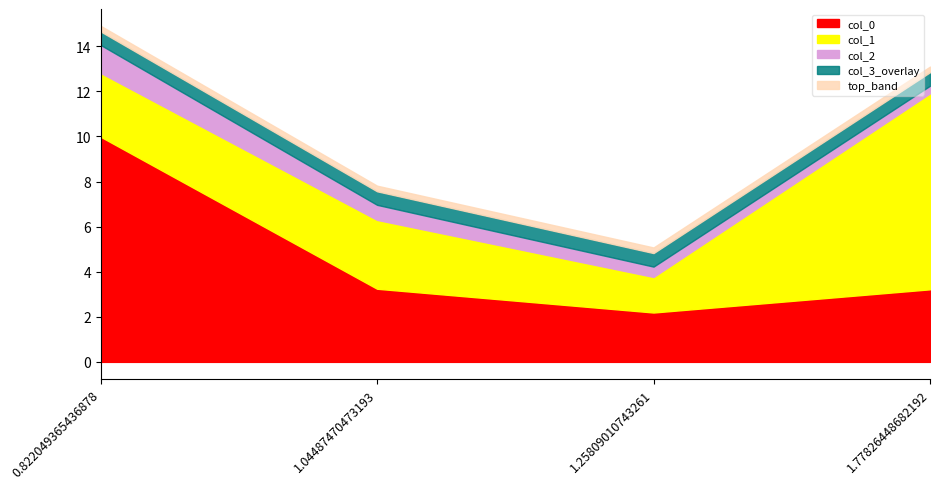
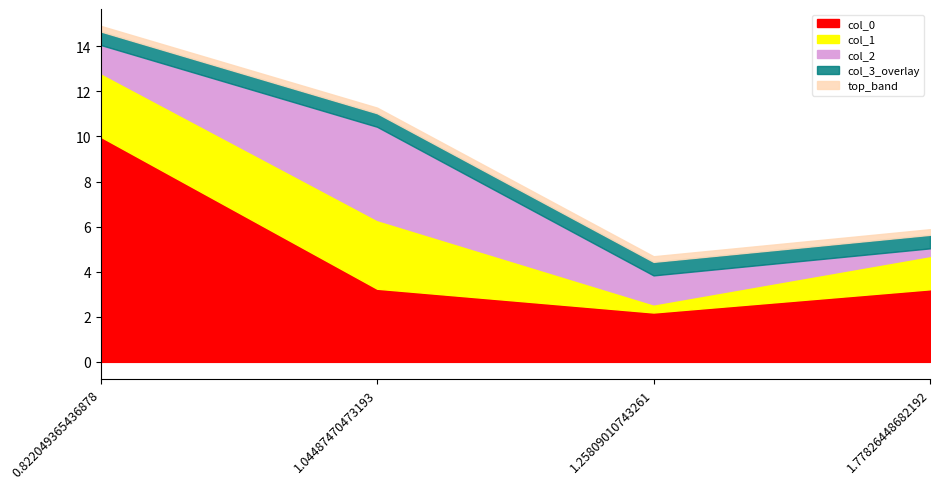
col_2, 1.04487470473193: 0.7 -> 4.1
col_1, 1.25809010743261: 1.6 -> 0.4
col_2, 1.25809010743261: 0.5 -> 1.3
col_1, 1.77826448682192: 8.7 -> 1.5
